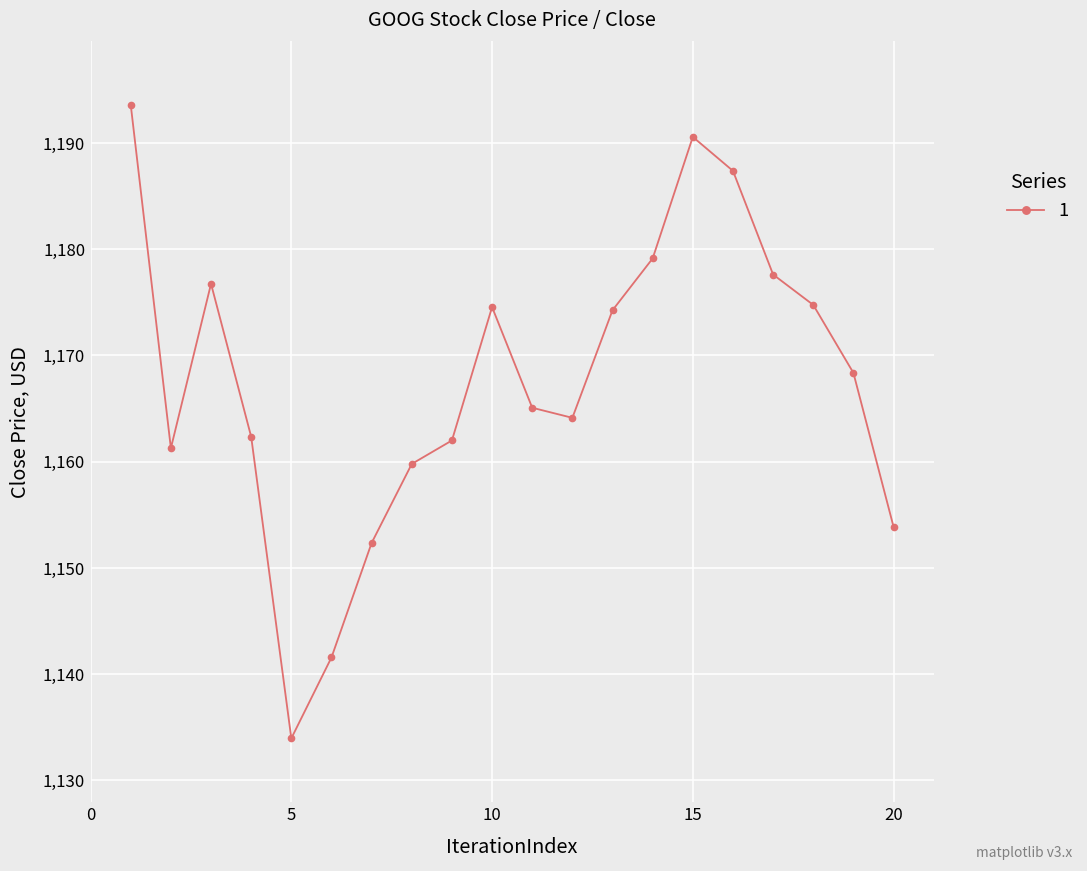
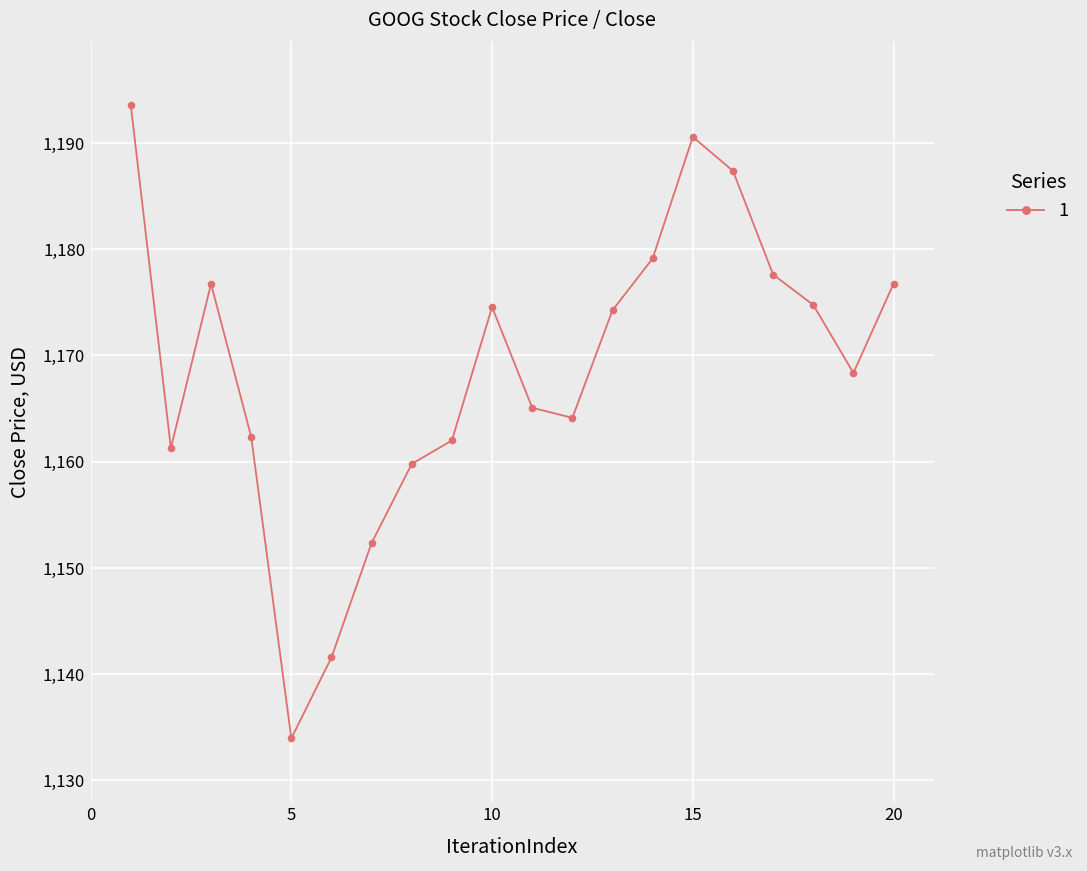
20: 1,154 -> 1,177
